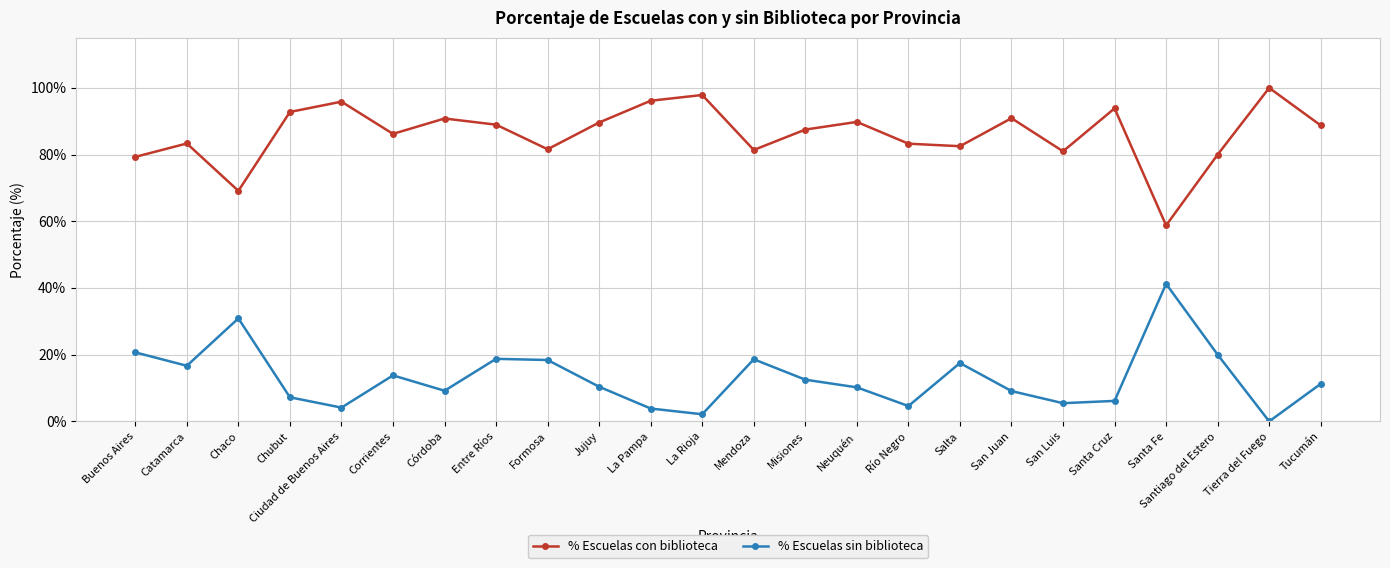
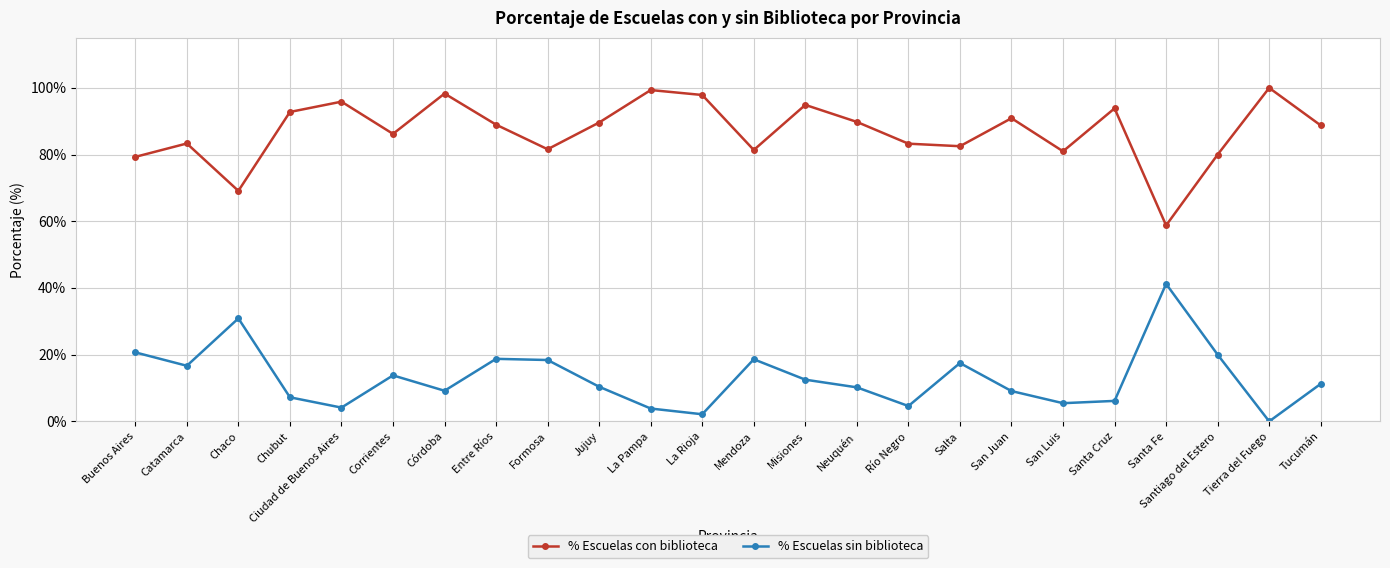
% Escuelas con biblioteca, Córdoba: 91% -> 98%
% Escuelas con biblioteca, La Pampa: 96% -> 99%
% Escuelas con biblioteca, Misiones: 88% -> 95%
